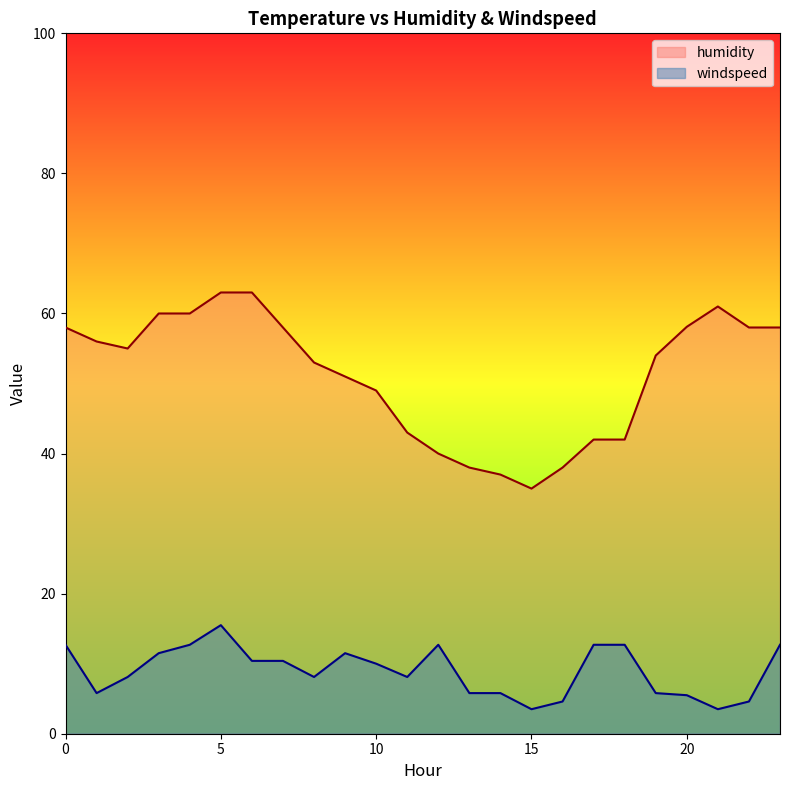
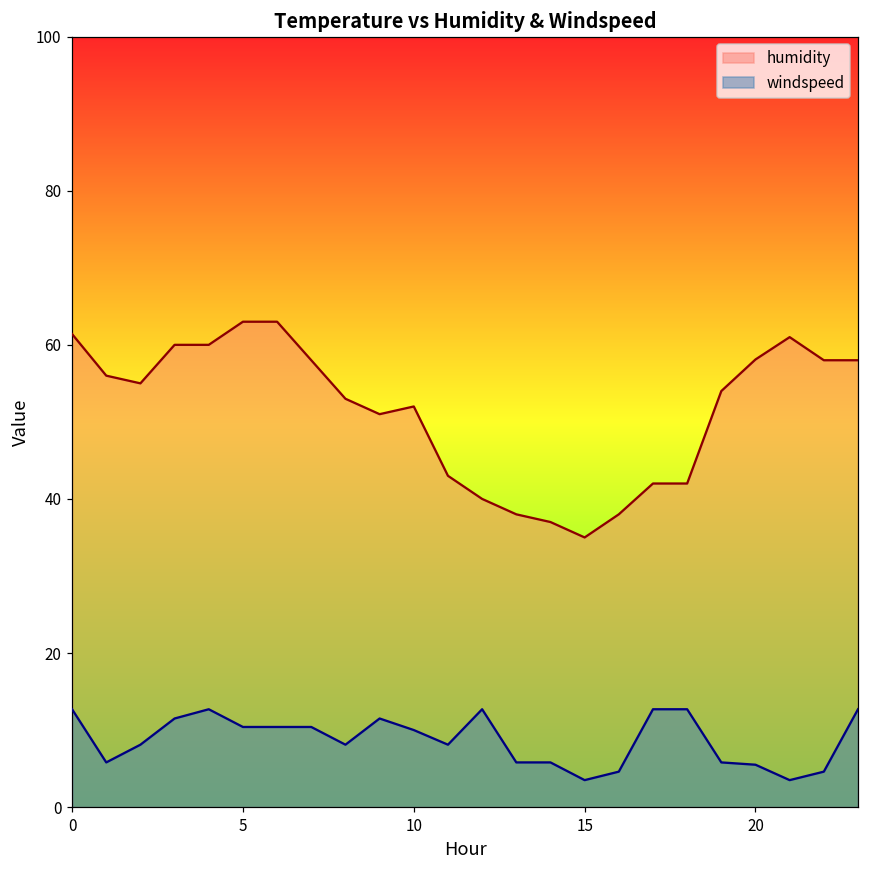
humidity, 0: 58 -> 61
windspeed, 5: 16 -> 10
humidity, 10: 49 -> 52
